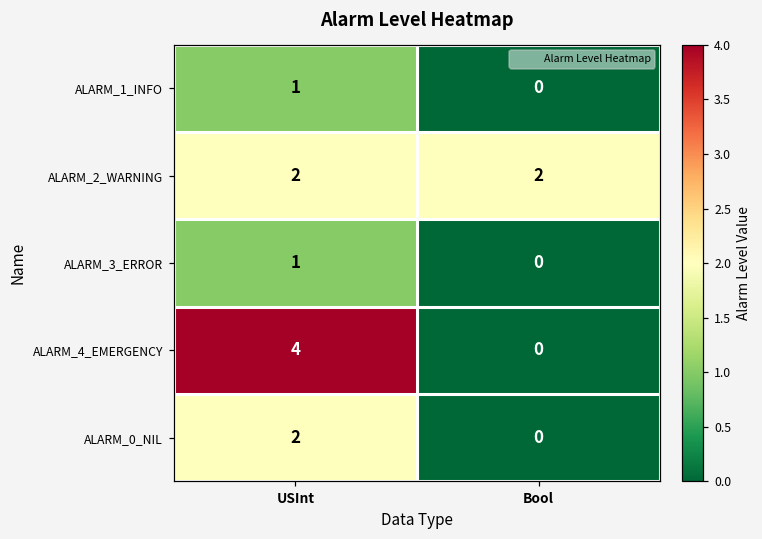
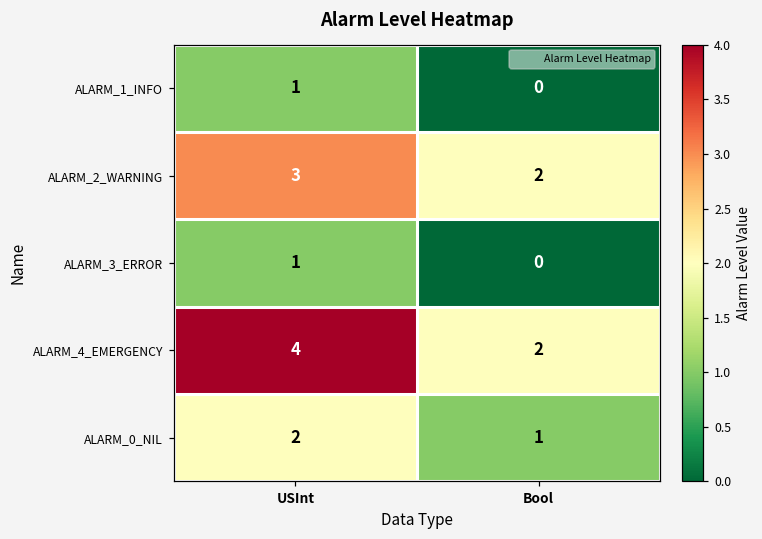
ALARM_2_WARNING, USInt: 2 -> 3
ALARM_4_EMERGENCY, Bool: 0 -> 2
ALARM_0_NIL, Bool: 0 -> 1
